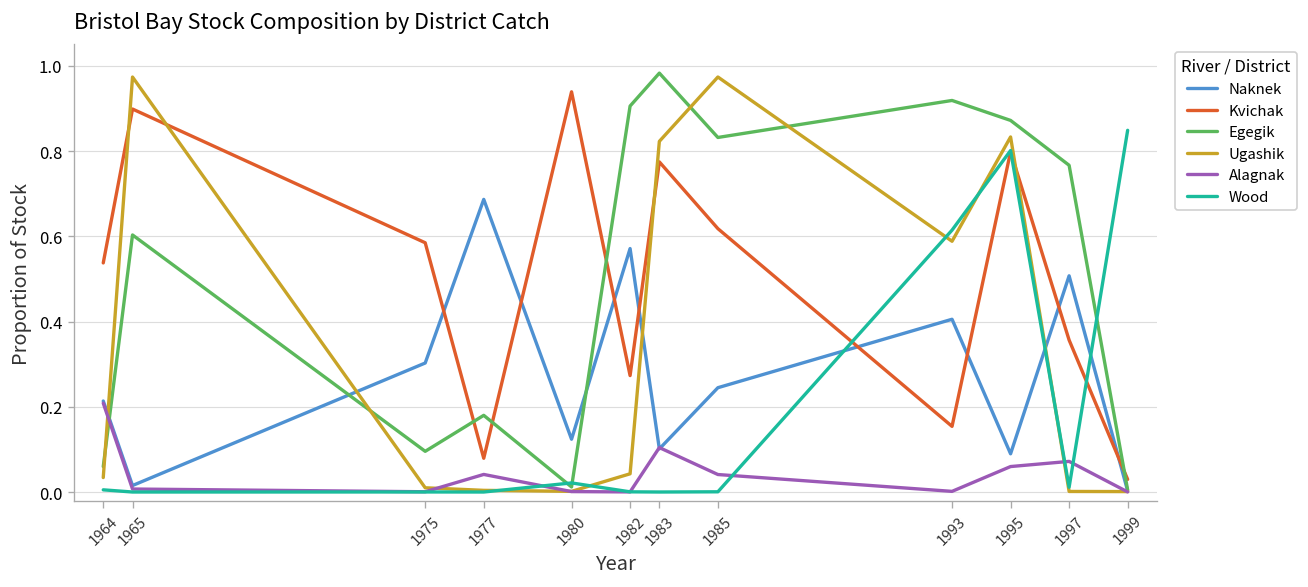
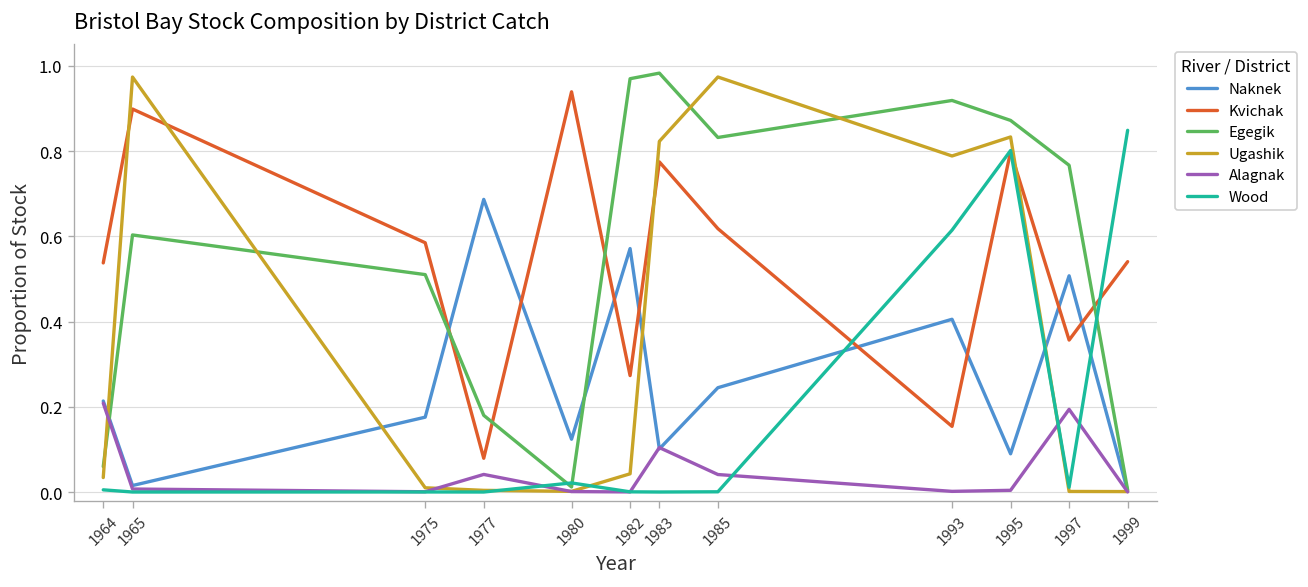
Naknek, 1975: 0.30 -> 0.18
Egegik, 1975: 0.10 -> 0.51
Egegik, 1982: 0.91 -> 0.97
Ugashik, 1993: 0.59 -> 0.79
Alagnak, 1995: 0.06 -> 0.00
Alagnak, 1997: 0.07 -> 0.19
Kvichak, 1999: 0.03 -> 0.54
